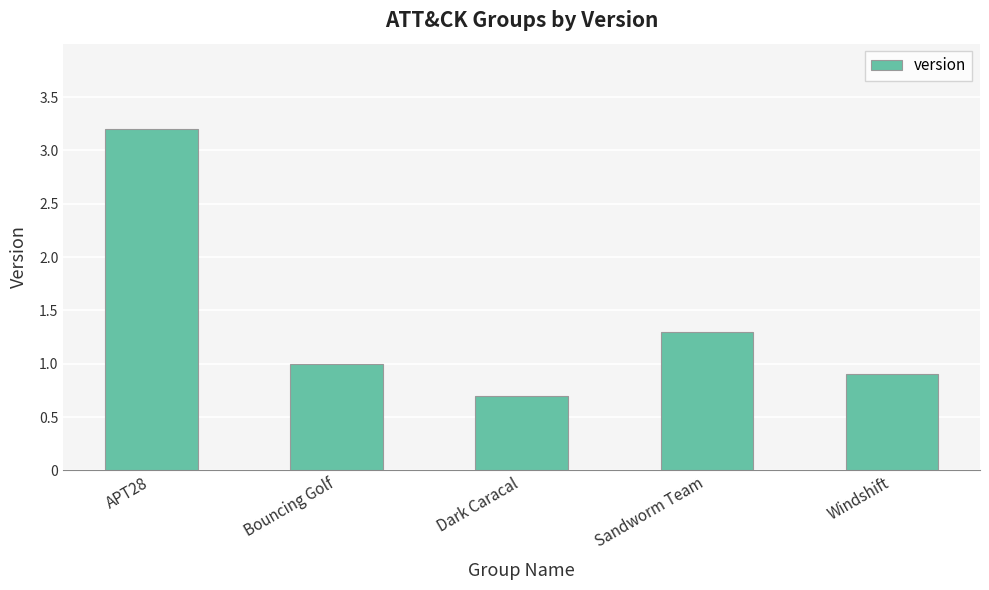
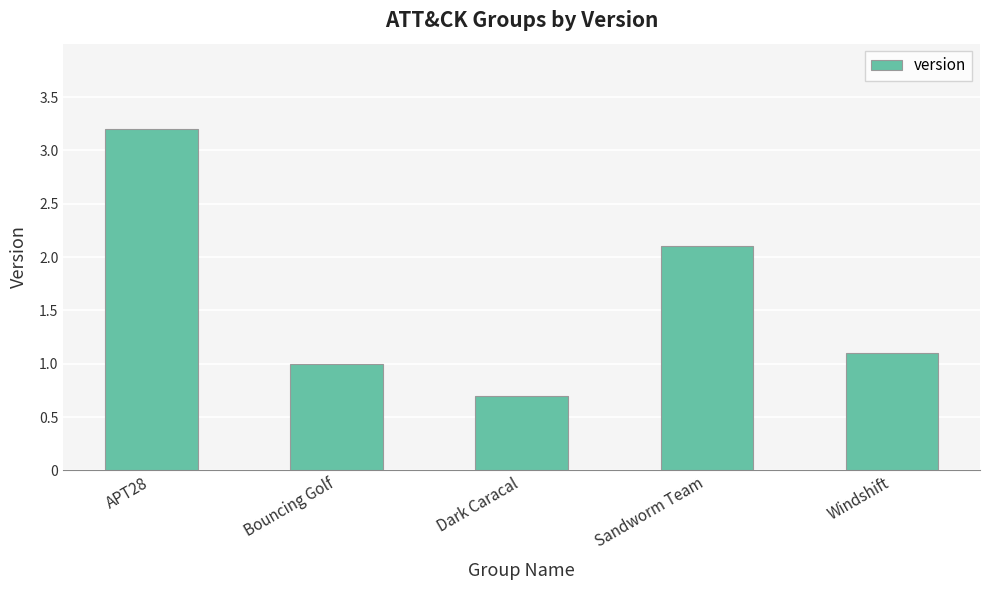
Sandworm Team: 1.3 -> 2.1
Windshift: 0.9 -> 1.1
